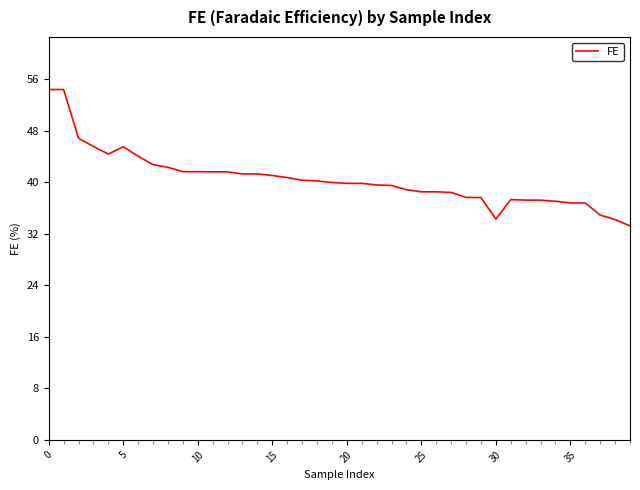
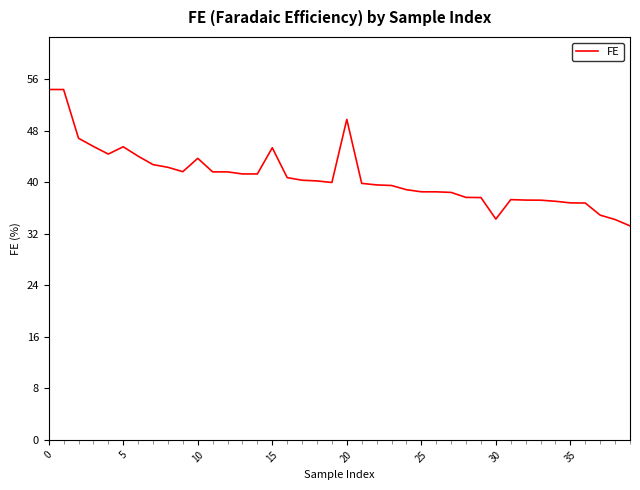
10: 42 -> 44
15: 41 -> 45
20: 40 -> 50
